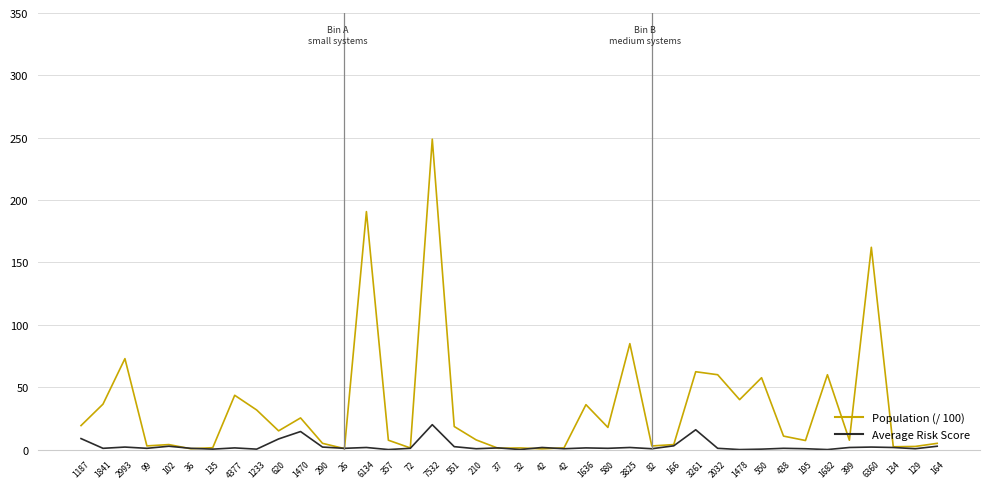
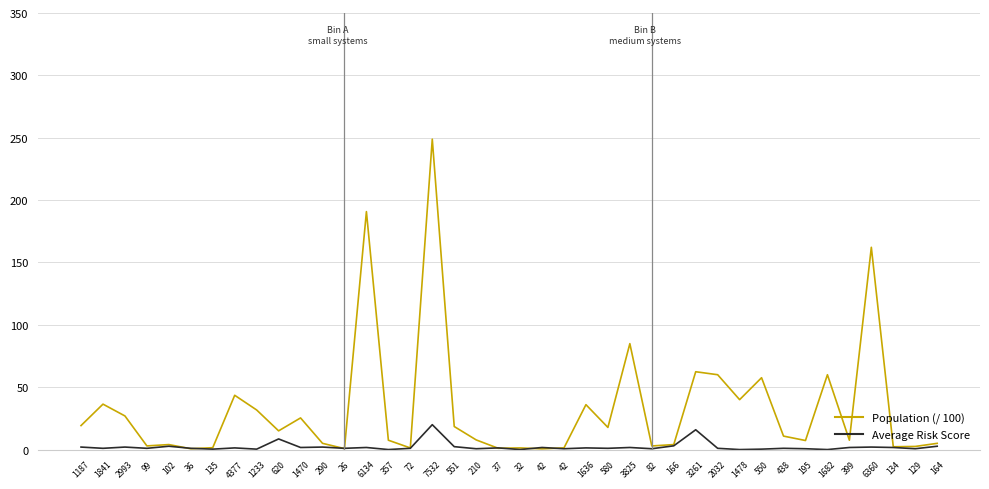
Average Risk Score, 1187: 9 -> 2
Population (/ 100), 2993: 73 -> 27
Average Risk Score, 1470: 14 -> 2
